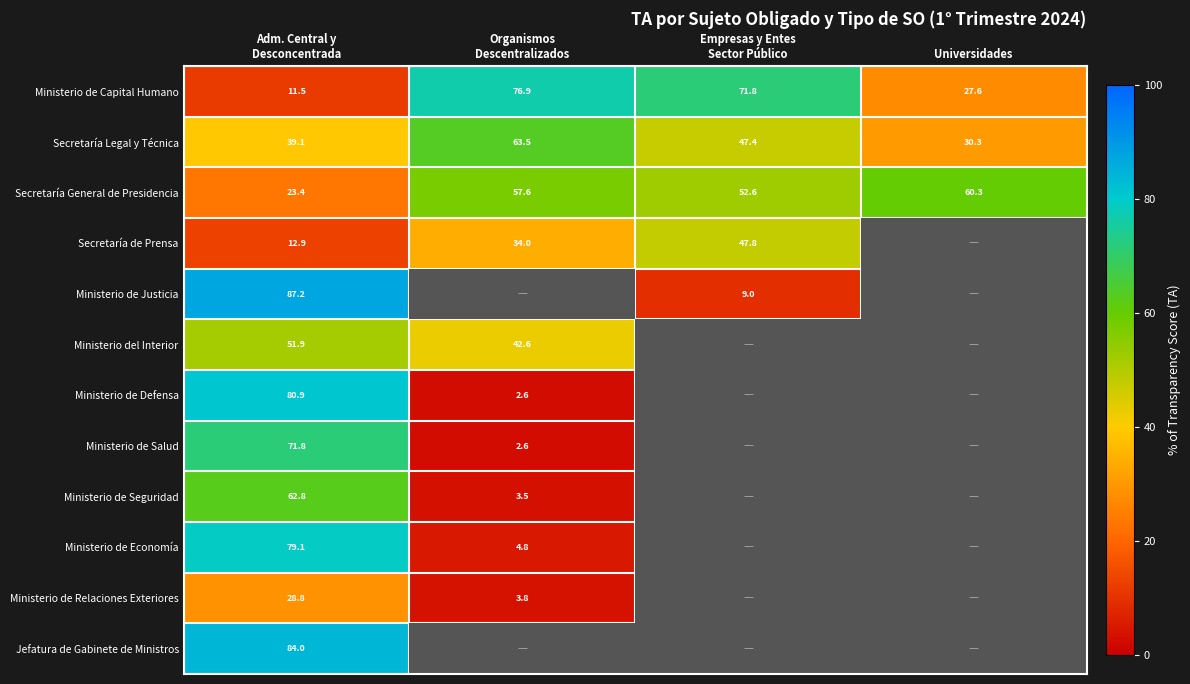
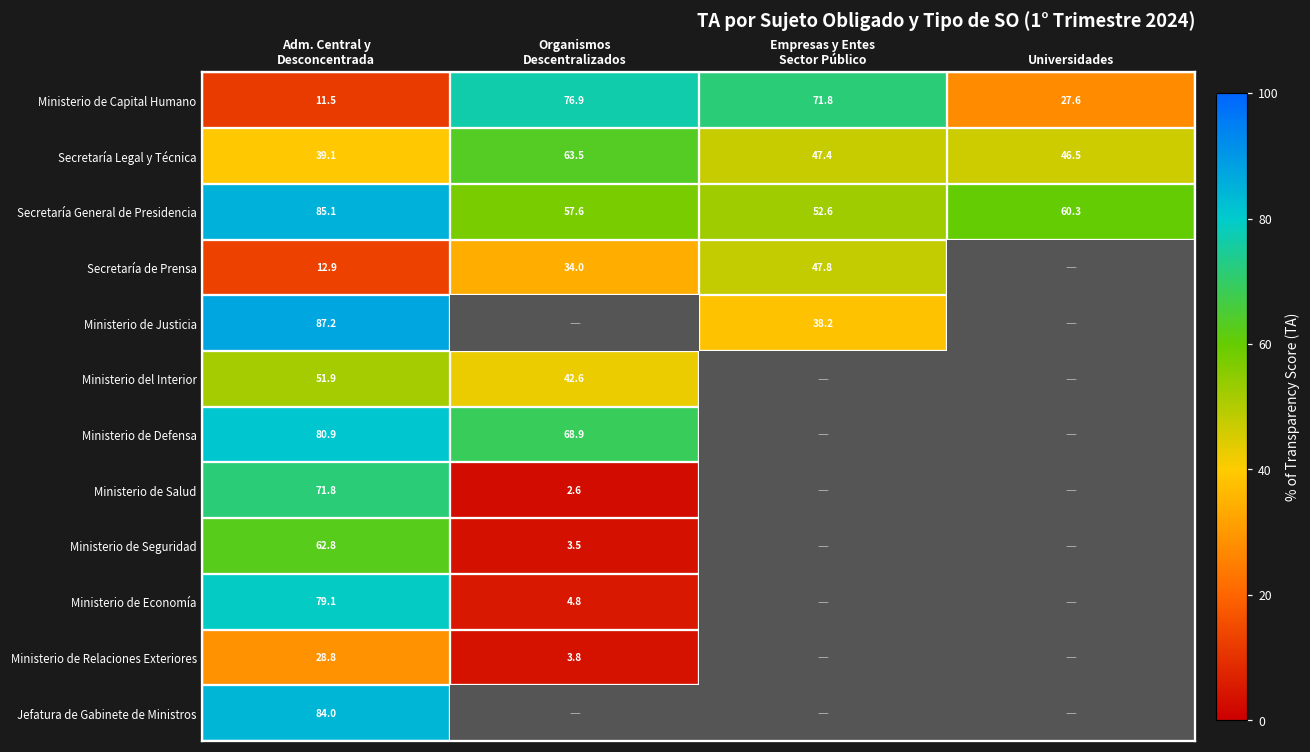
Secretaría Legal y Técnica, Universidades: 30.3 -> 46.5
Secretaría General de Presidencia, Adm. Central y Desconcentrada: 23.4 -> 85.1
Ministerio de Justicia, Empresas y Entes Sector Público: 9.0 -> 38.2
Ministerio de Defensa, Organismos Descentralizados: 2.6 -> 68.9
